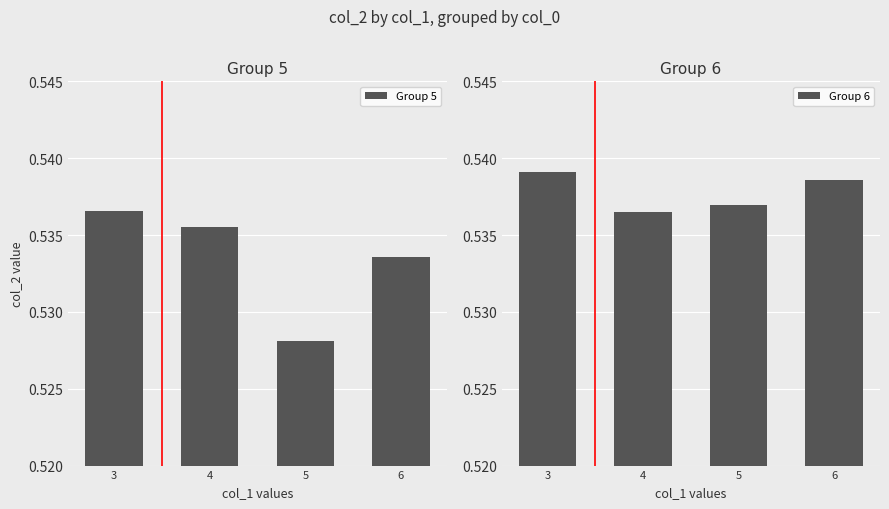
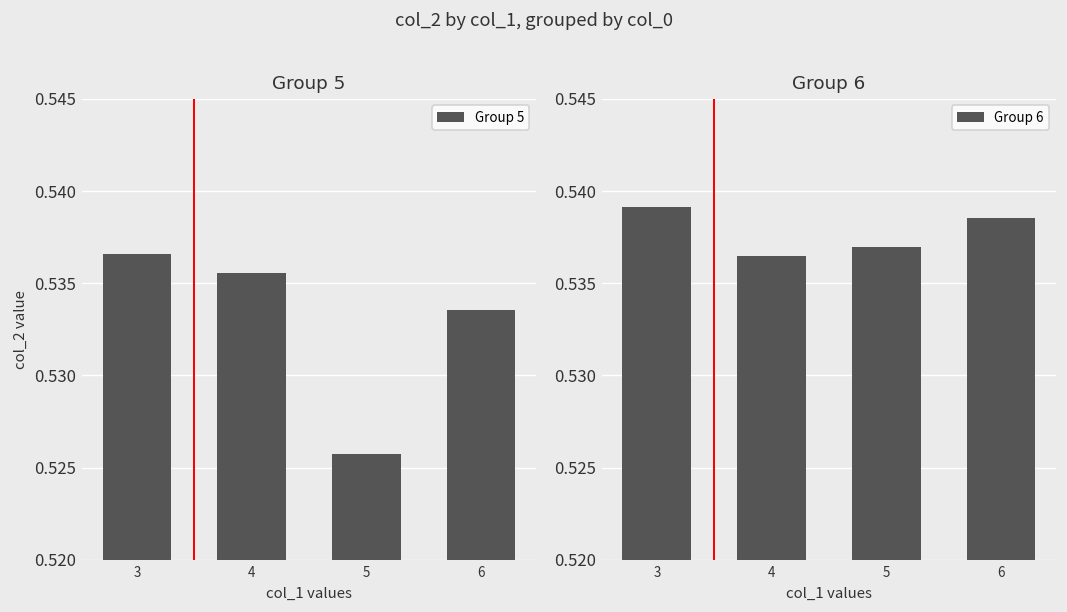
Group 5, 5: 0.5281 -> 0.5257
